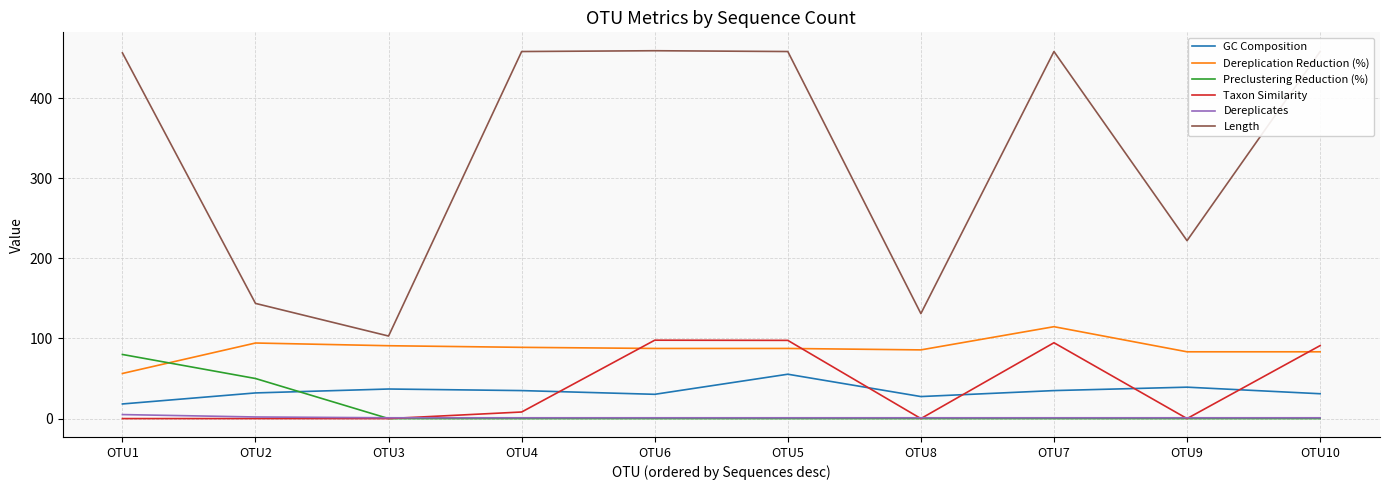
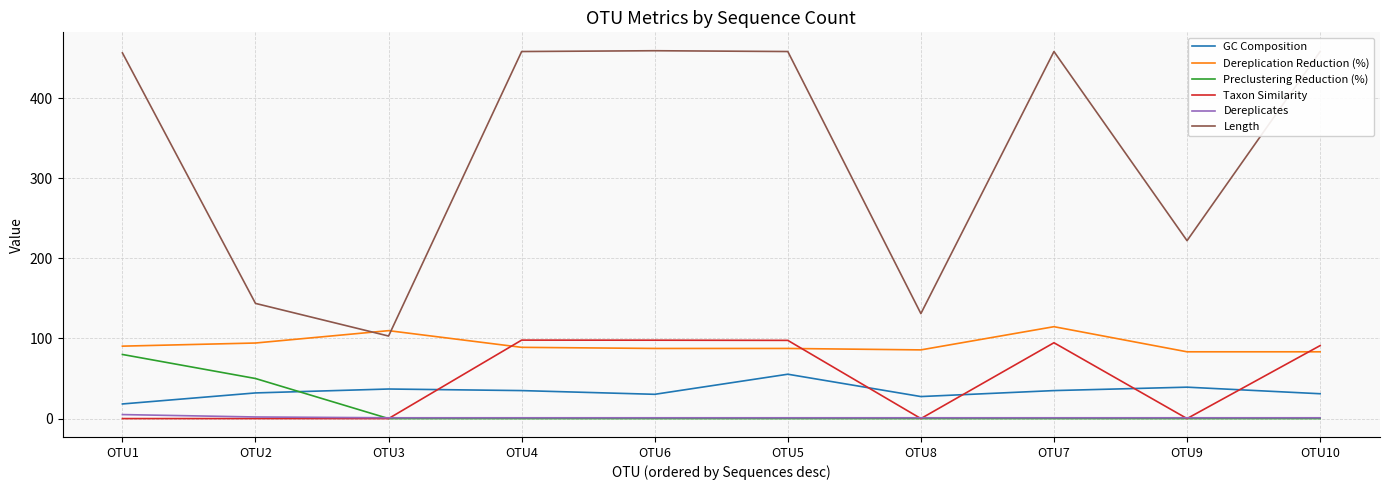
Dereplication Reduction (%), OTU1: 60 -> 90
Dereplication Reduction (%), OTU3: 90 -> 110
Taxon Similarity, OTU4: 10 -> 100
